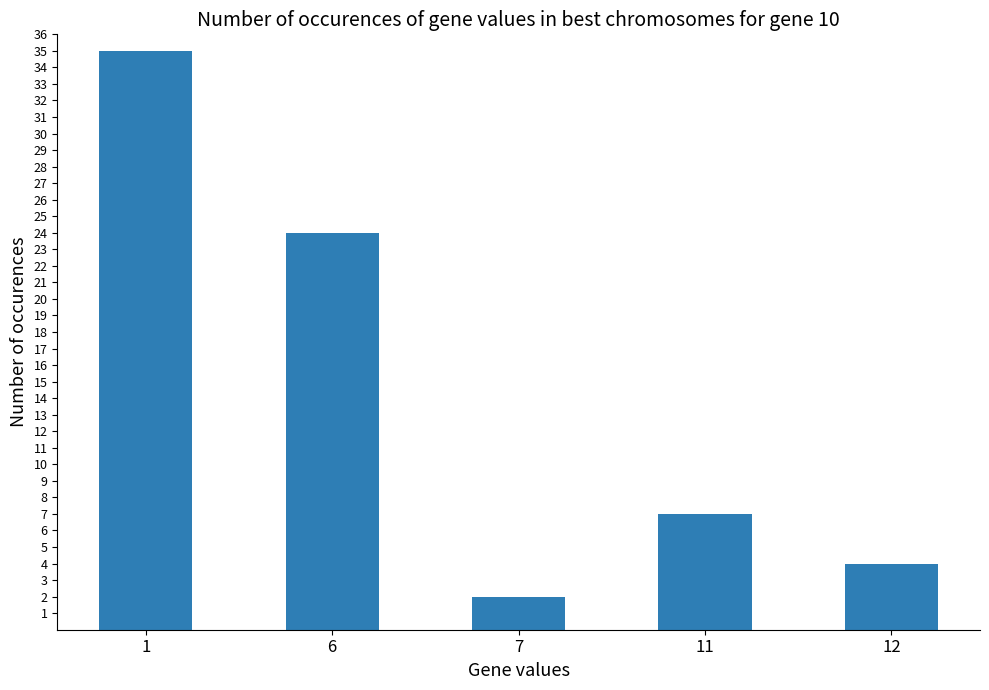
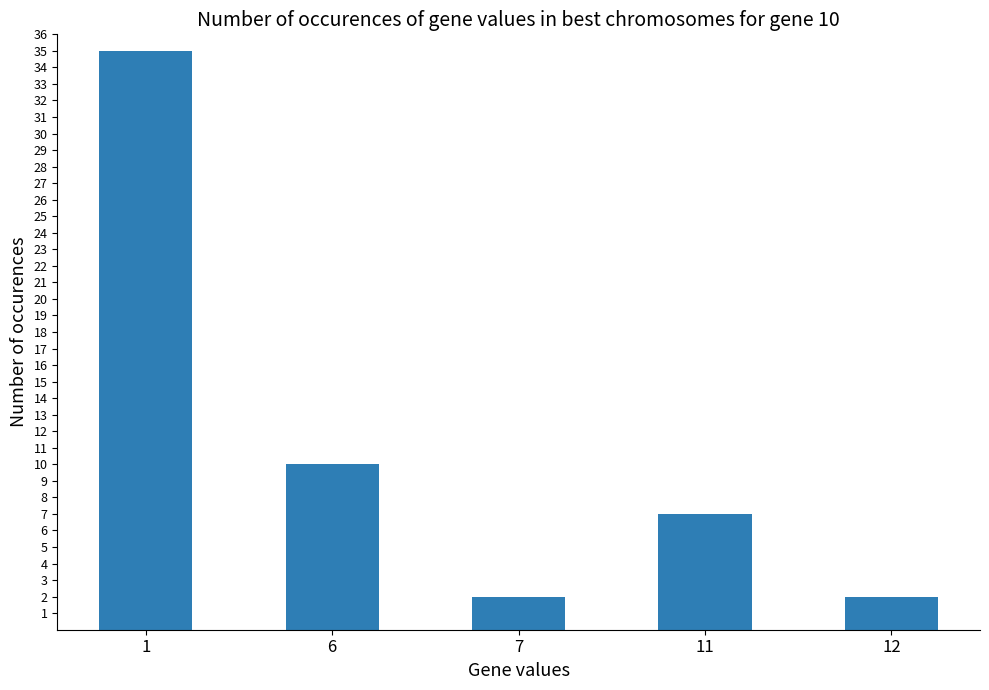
6: 24 -> 10
12: 4 -> 2
